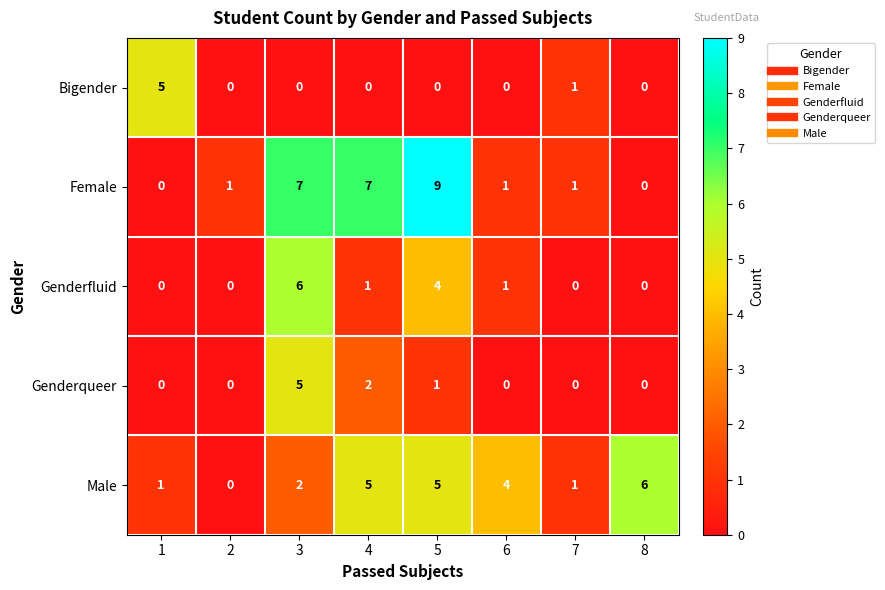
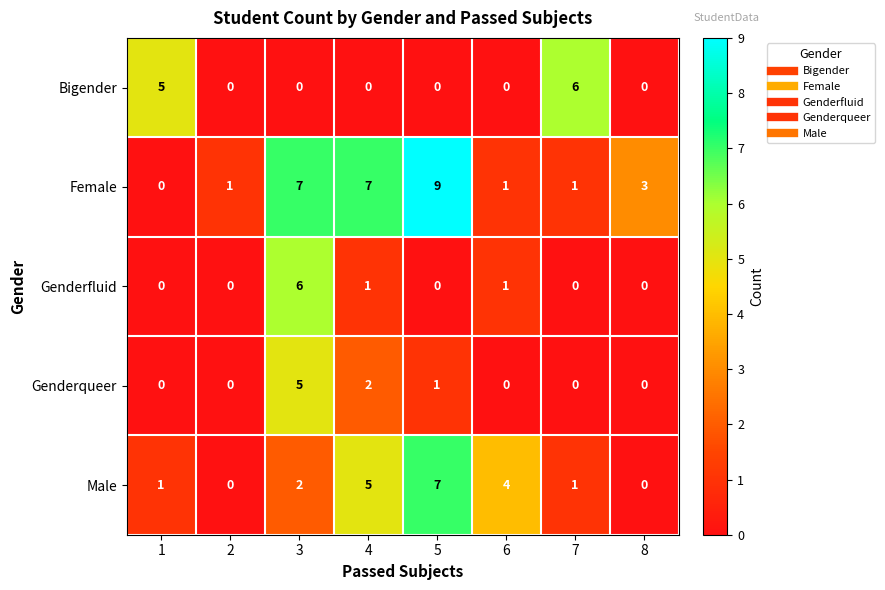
Bigender, 7: 1 -> 6
Female, 8: 0 -> 3
Genderfluid, 5: 4 -> 0
Male, 5: 5 -> 7
Male, 8: 6 -> 0
